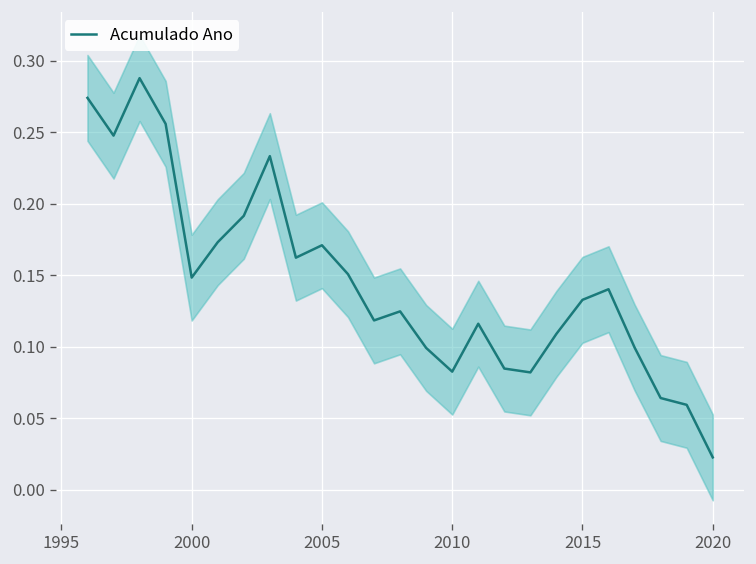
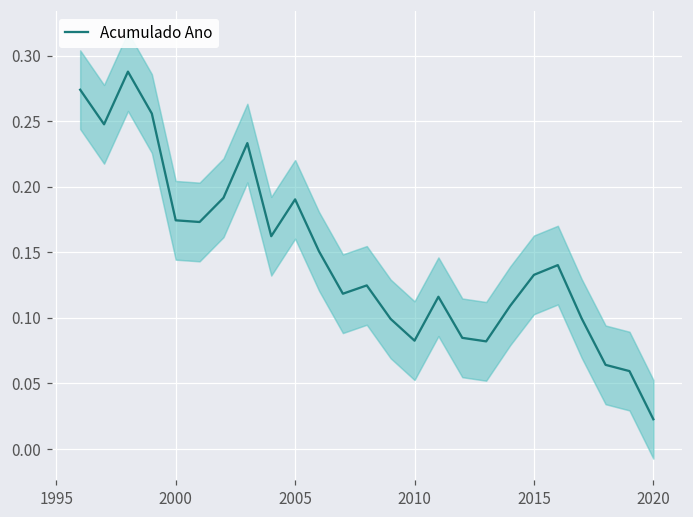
Acumulado Ano, 2000: 0.148 -> 0.174
Acumulado Ano, 2005: 0.171 -> 0.190
